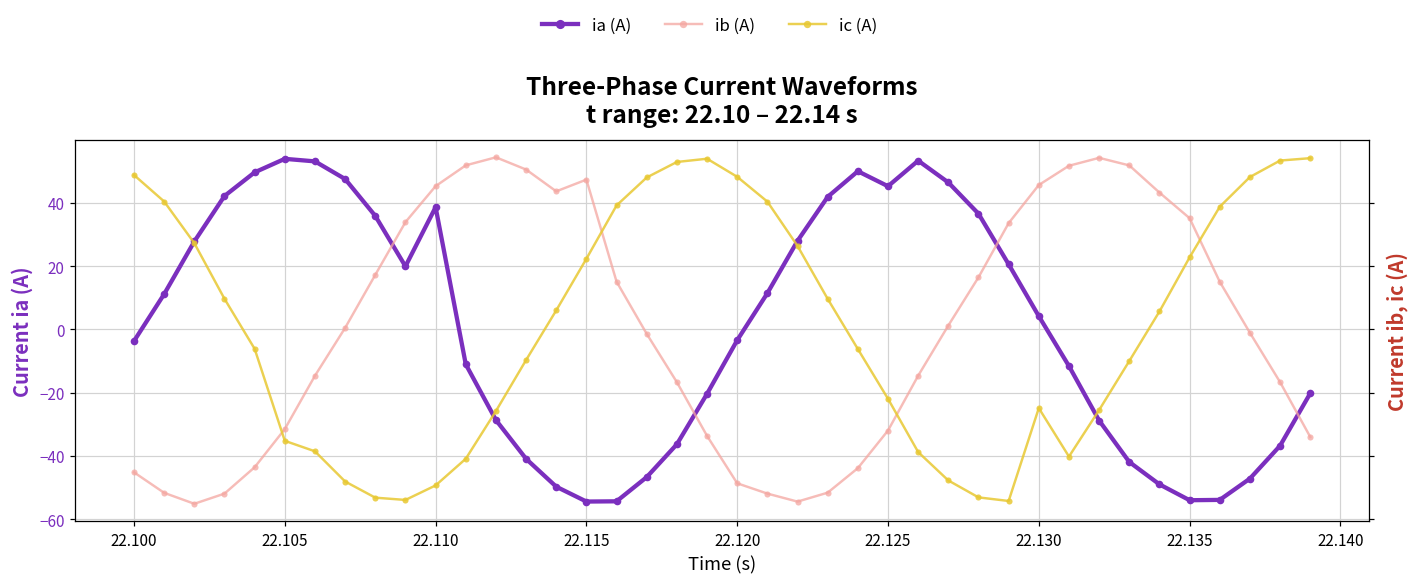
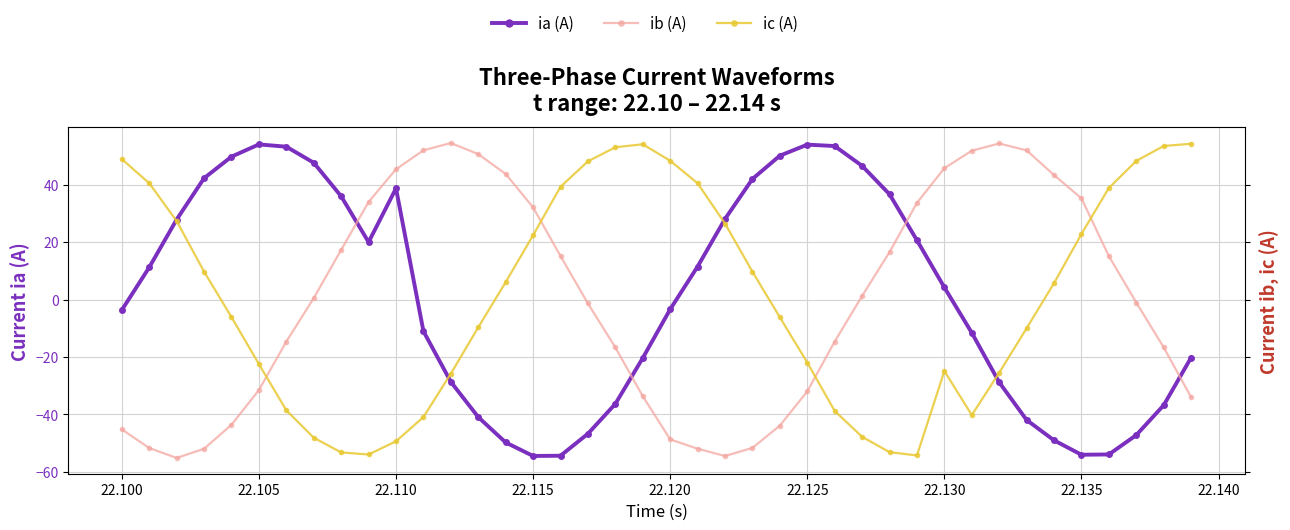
ic (A), 22.105: -35 -> -22
ib (A), 22.115: 47 -> 32
ia (A), 22.125: 45 -> 54
